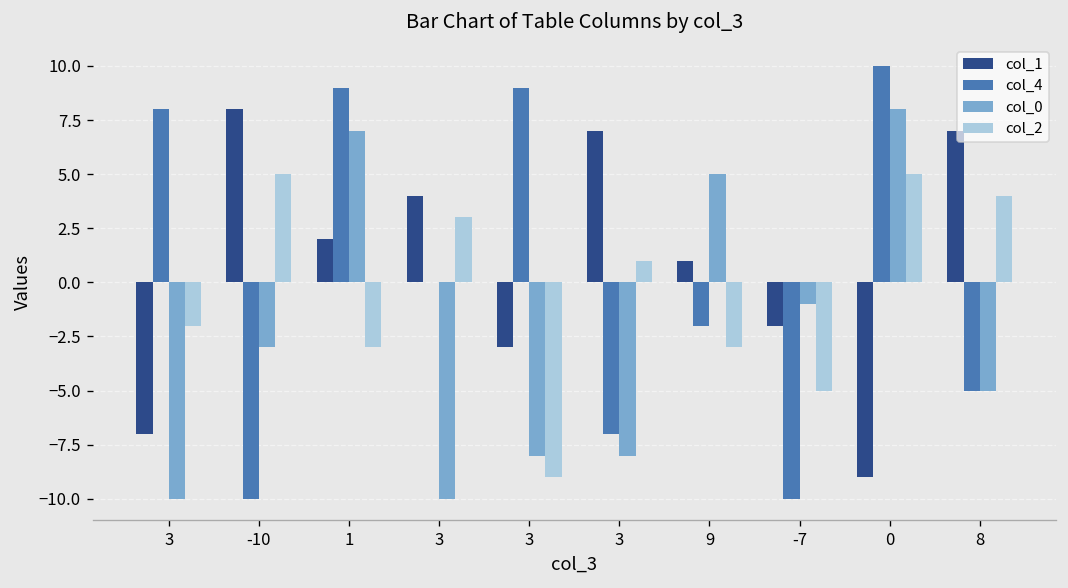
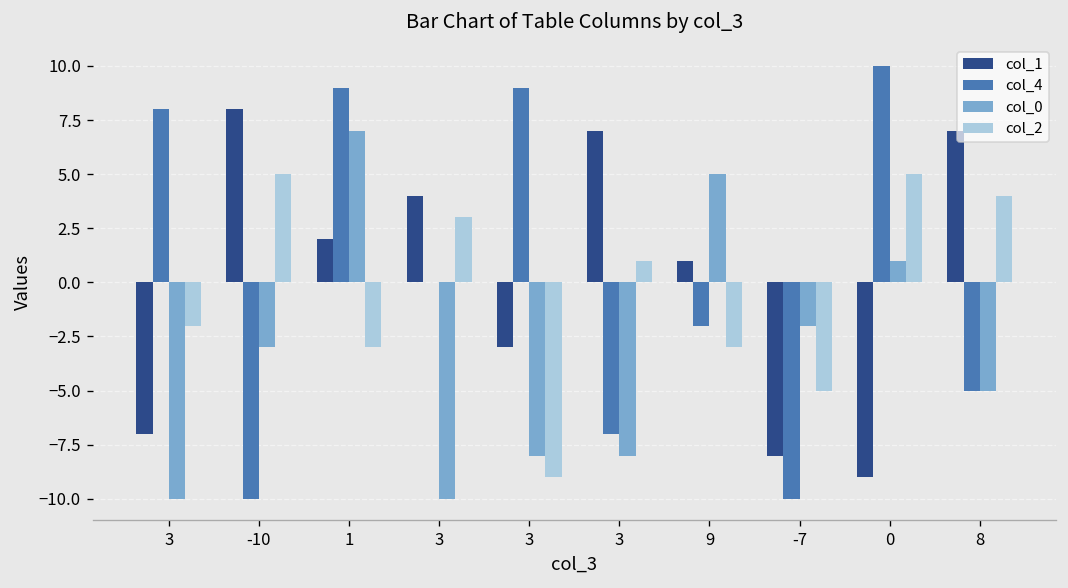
col_1, -7: -2 -> -8
col_0, -7: -1 -> -2
col_0, 0: 8 -> 1
